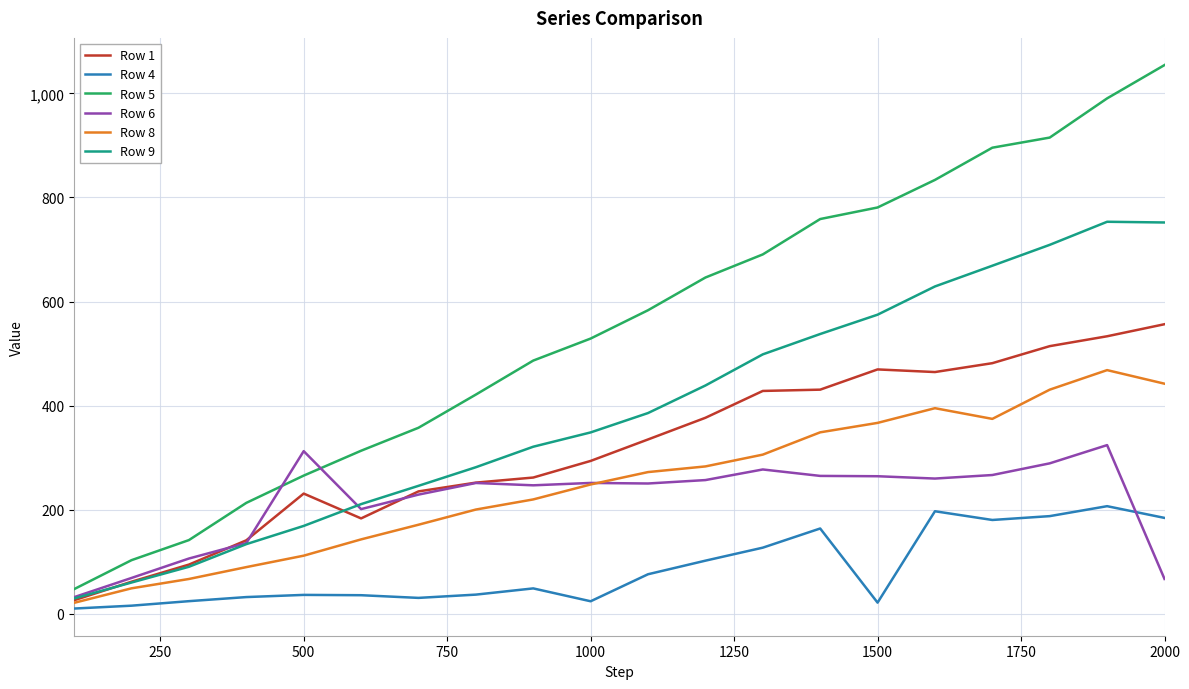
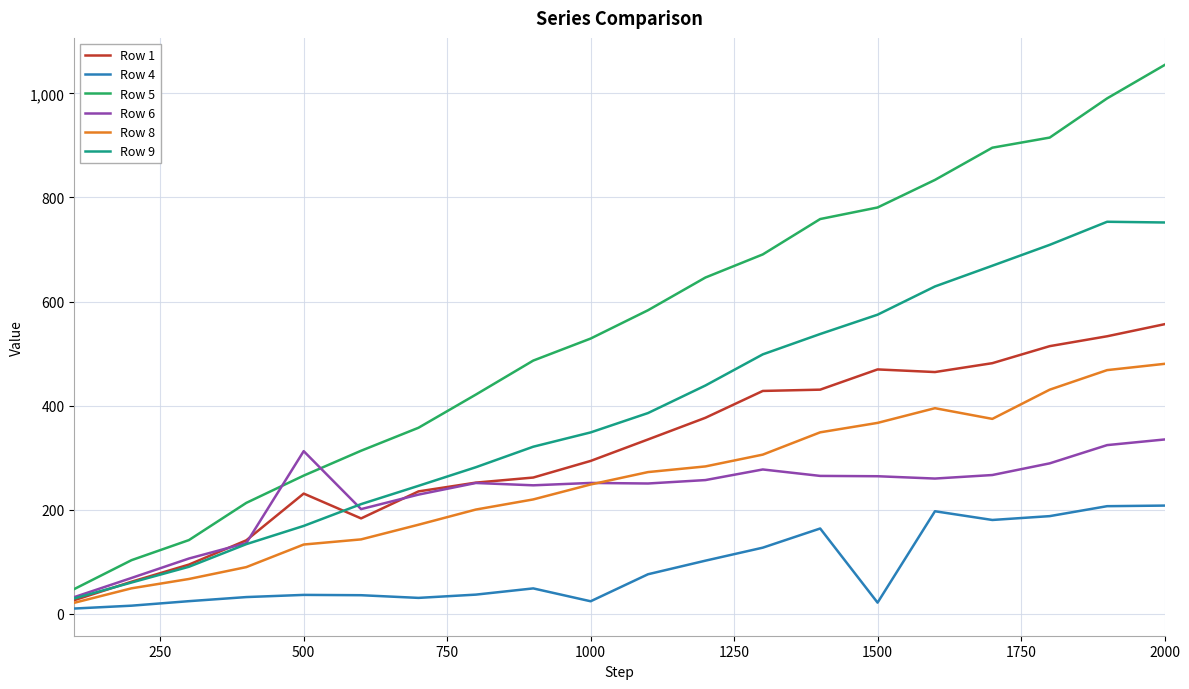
Row 8, 500: 110 -> 130
Row 4, 2000: 180 -> 210
Row 6, 2000: 70 -> 340
Row 8, 2000: 440 -> 480
